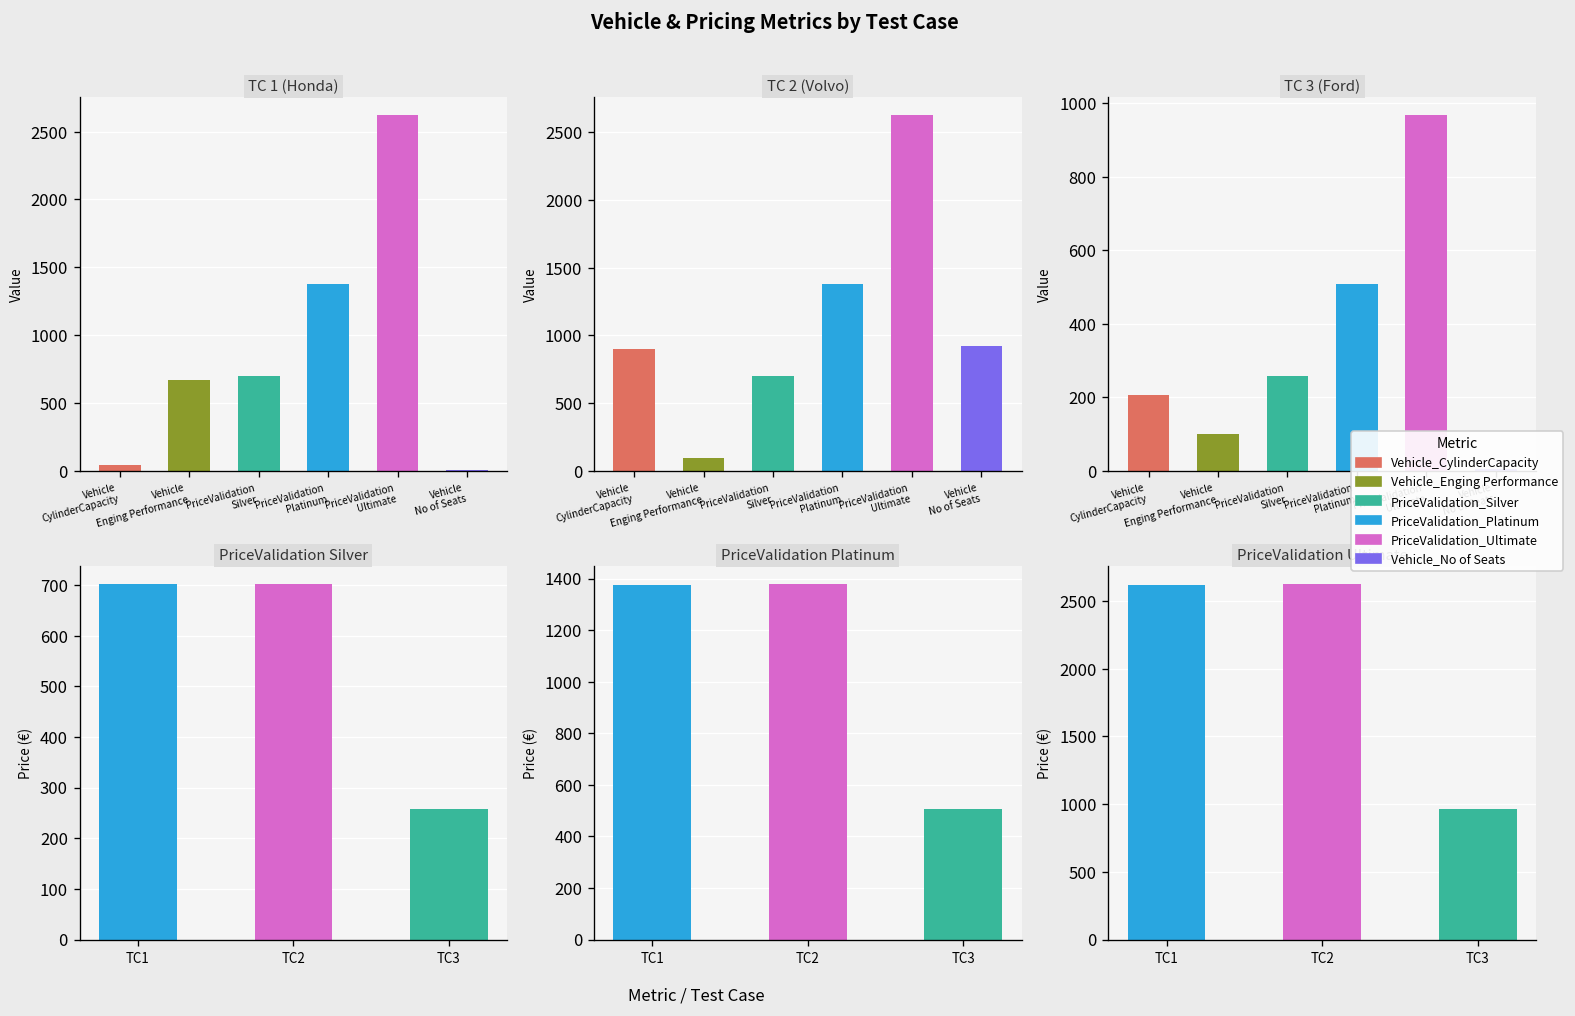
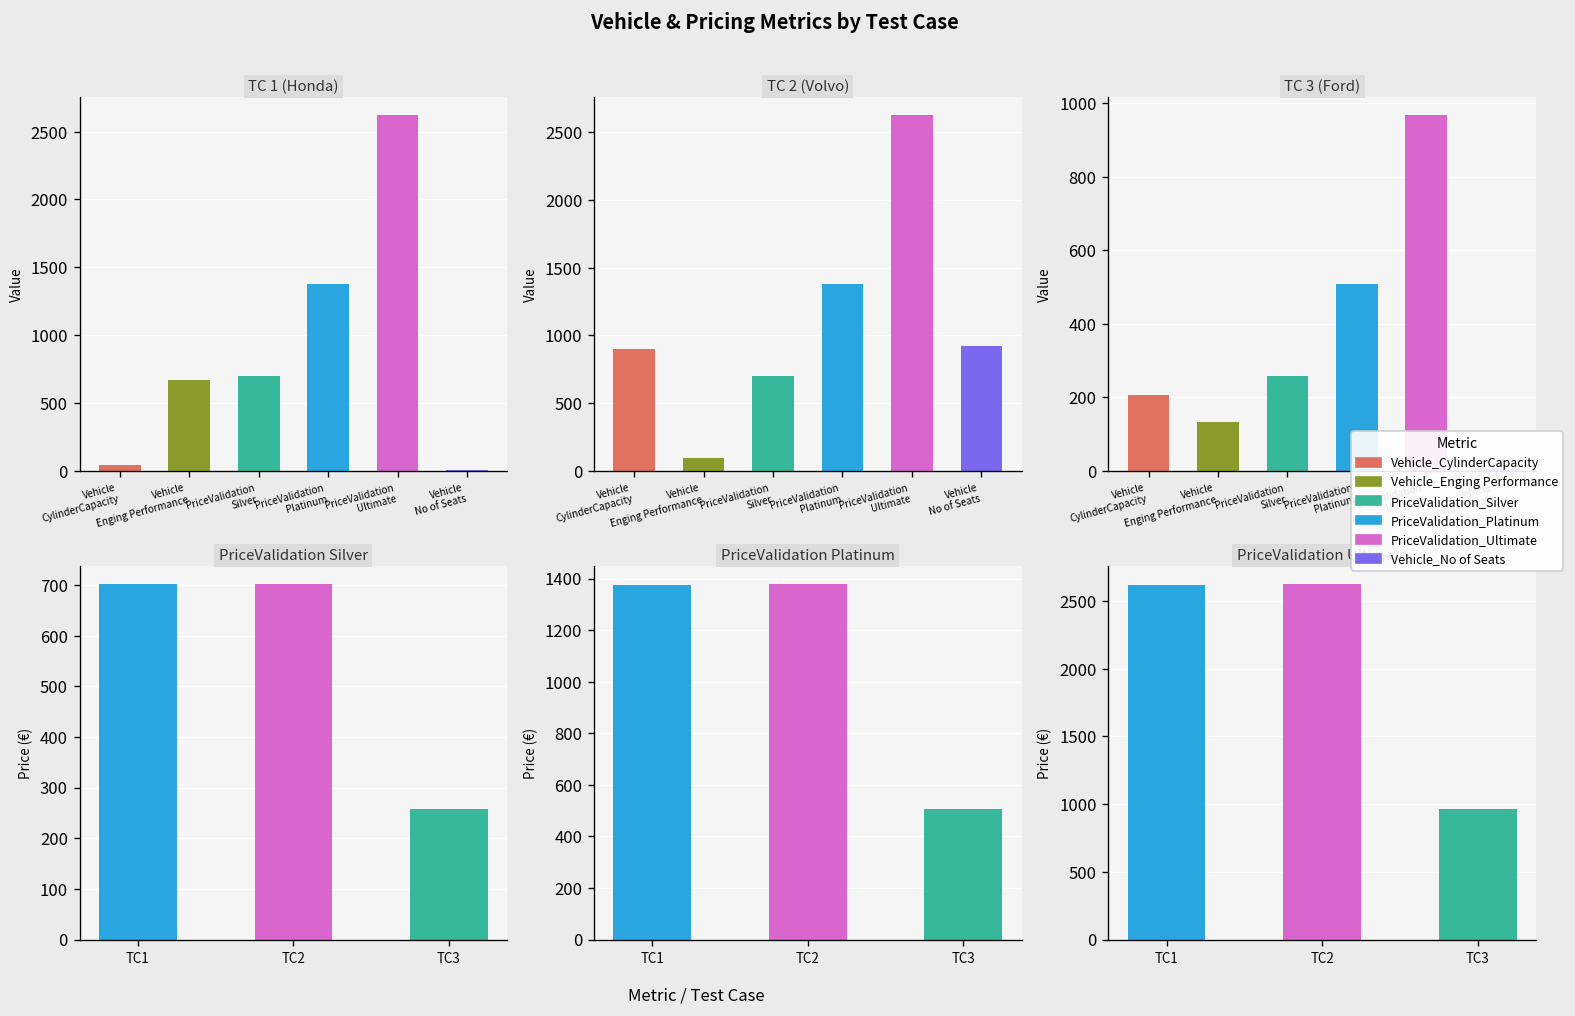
TC 3 (Ford), Vehicle Enging Performance: 100 -> 130
